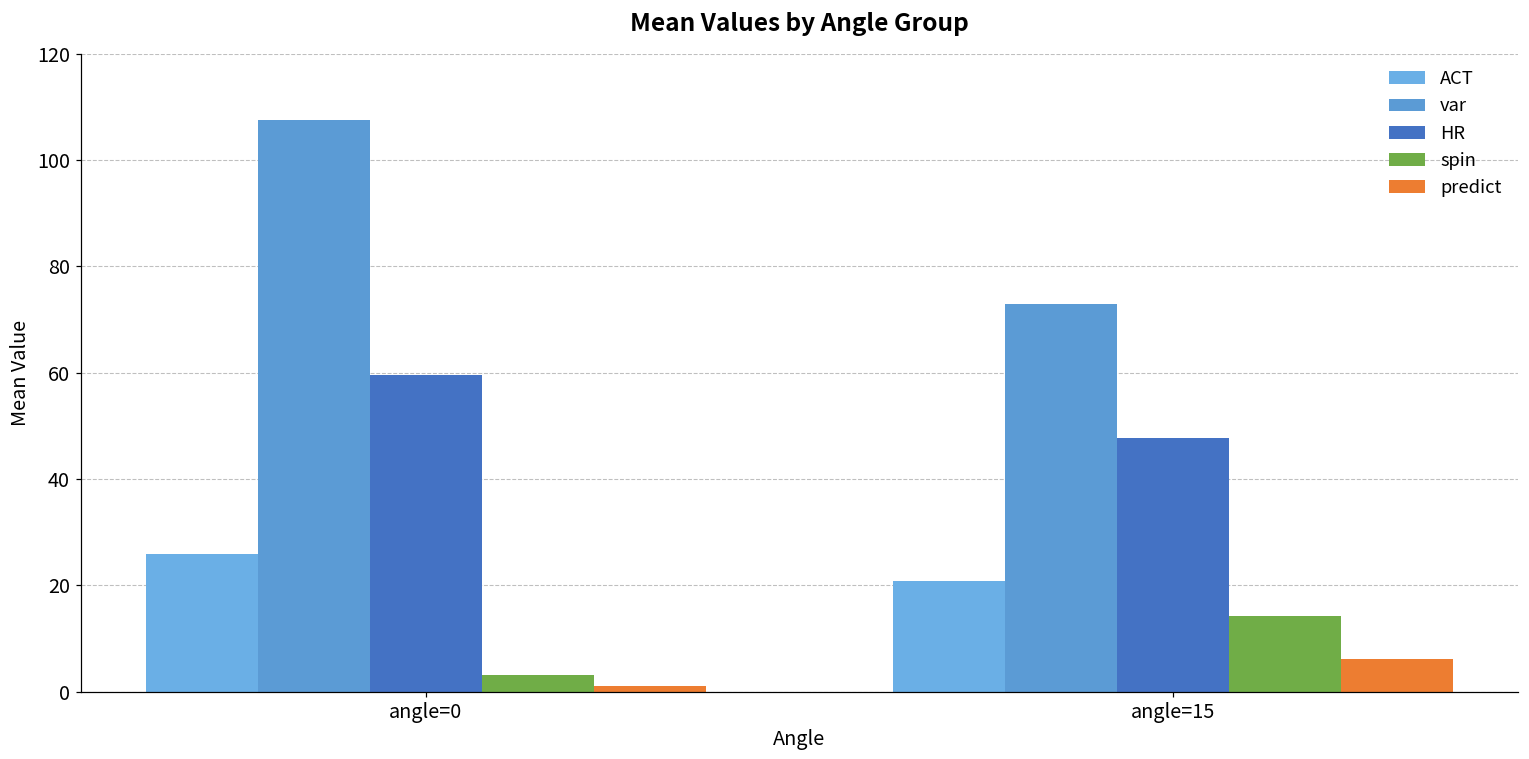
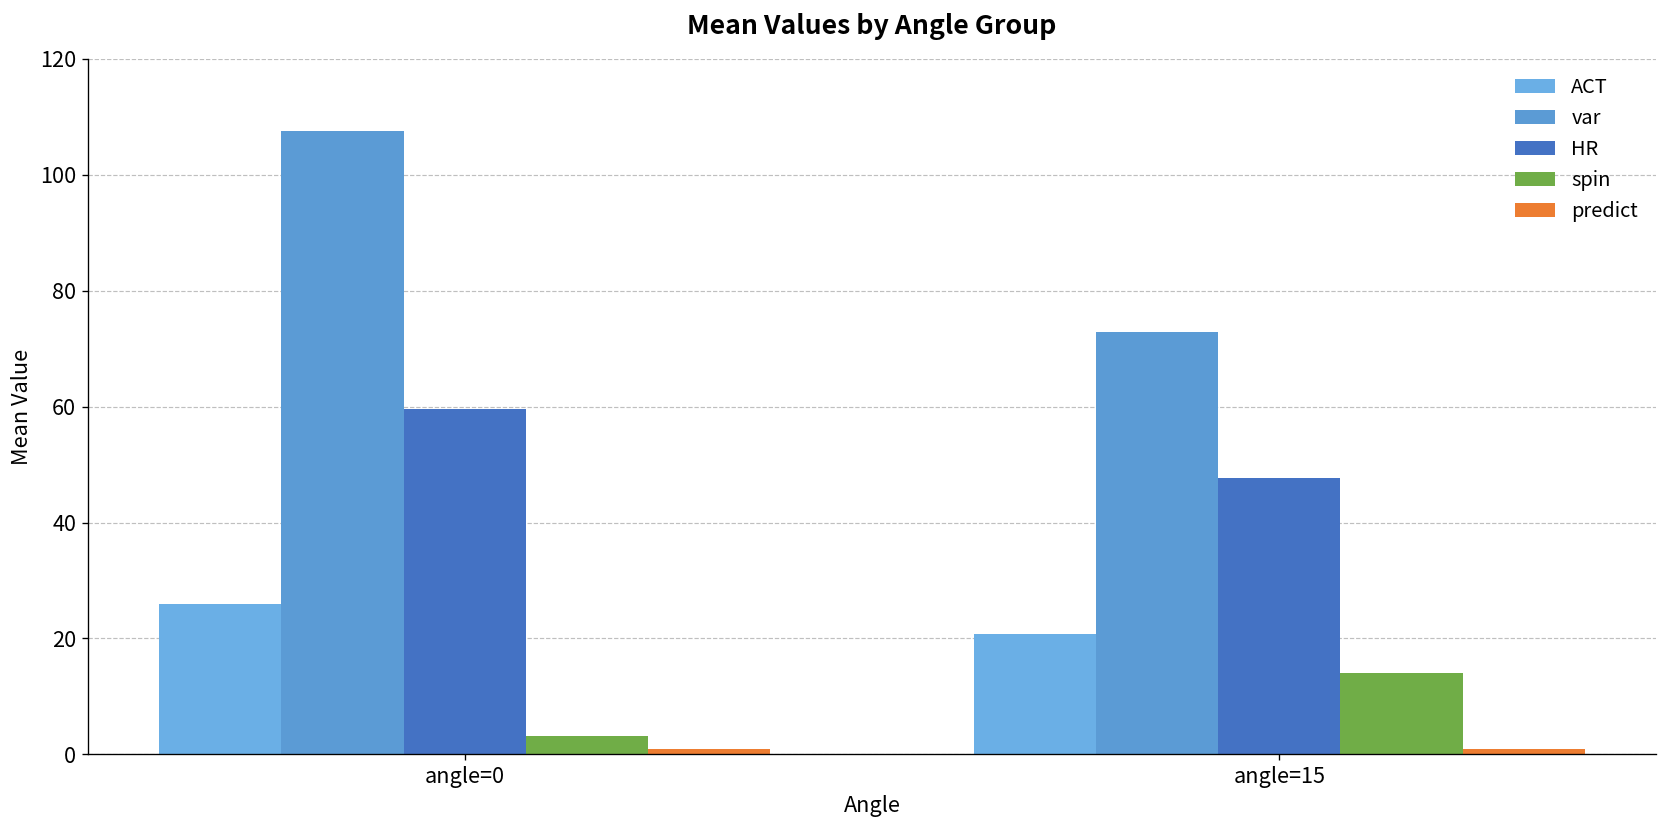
predict, angle=15: 6 -> 1
